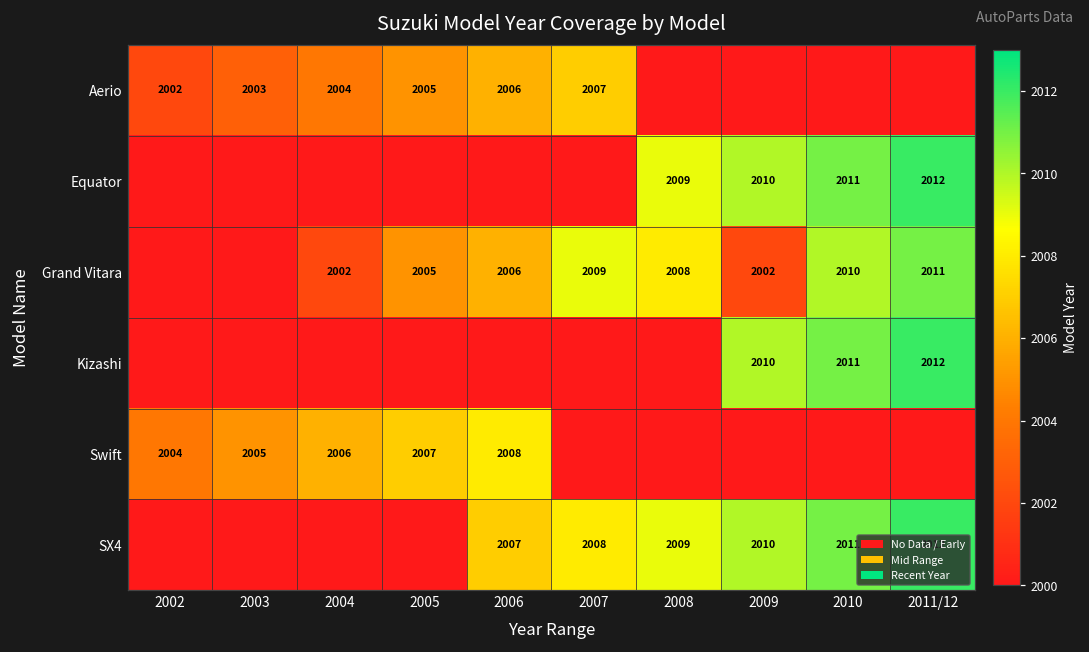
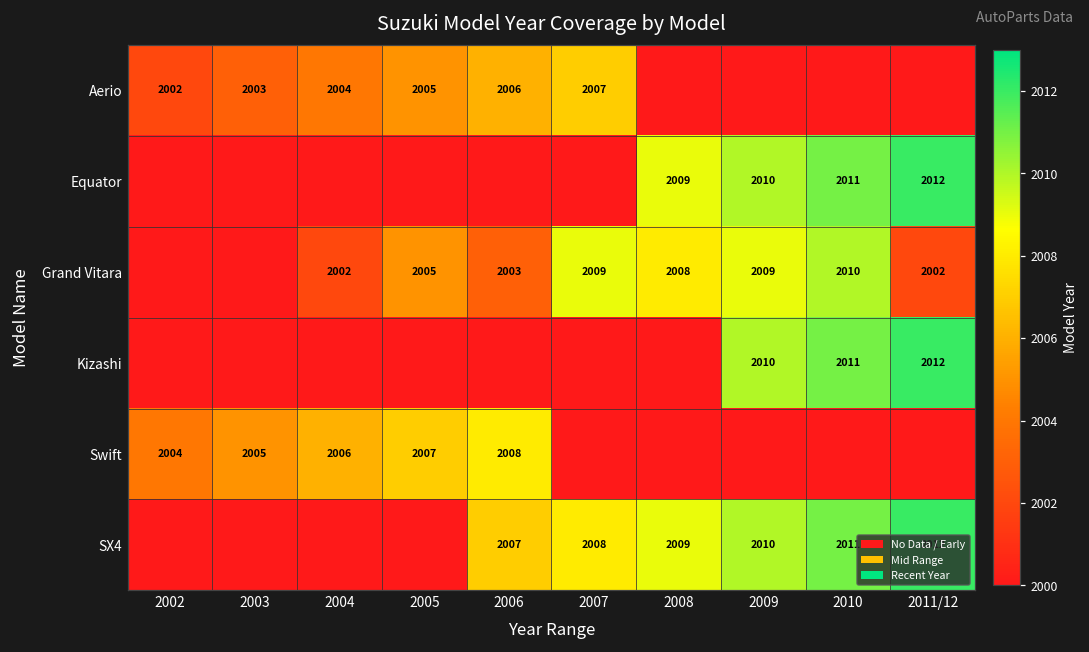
Grand Vitara, 2006: 2006 -> 2003
Grand Vitara, 2009: 2002 -> 2009
Grand Vitara, 2011/12: 2011 -> 2002
